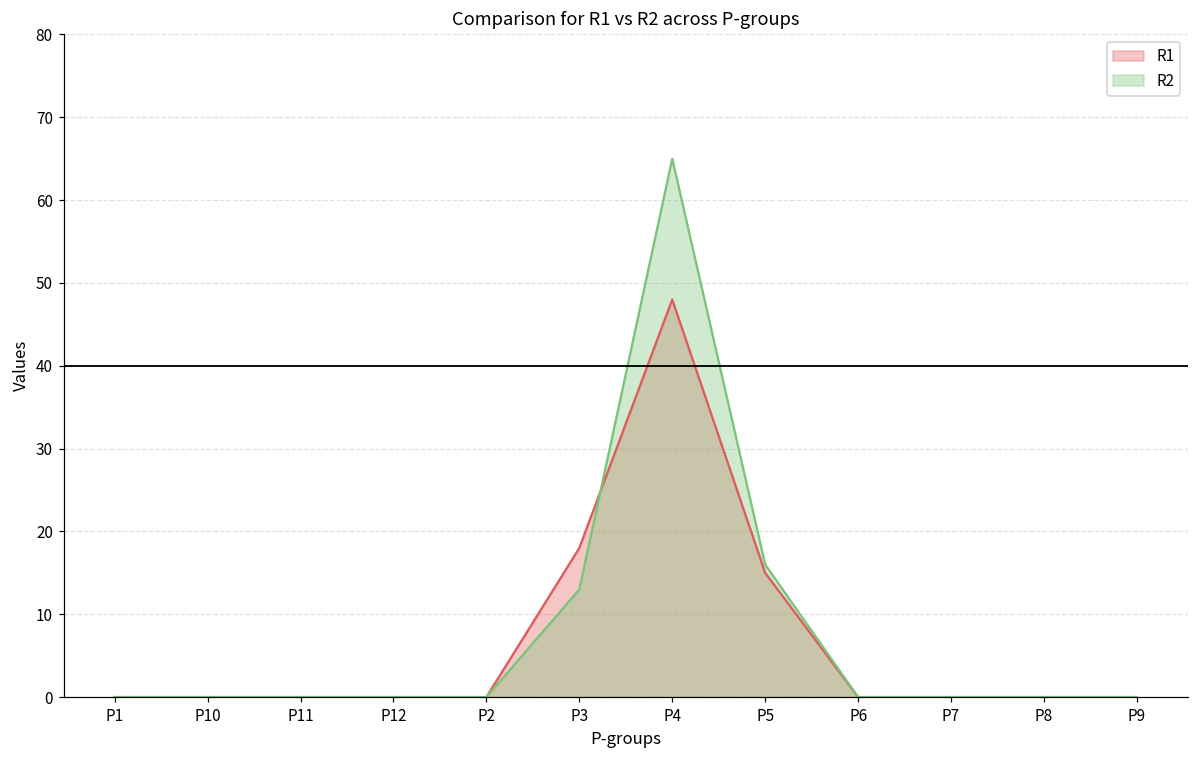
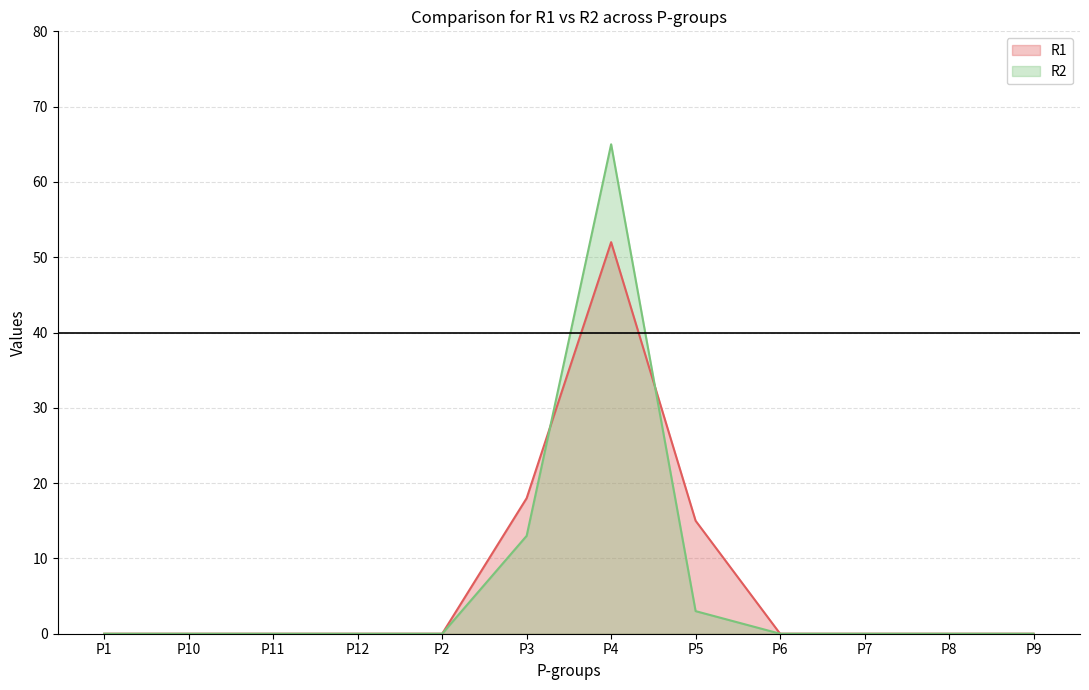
R1, P4: 48 -> 52
R2, P5: 16 -> 3
